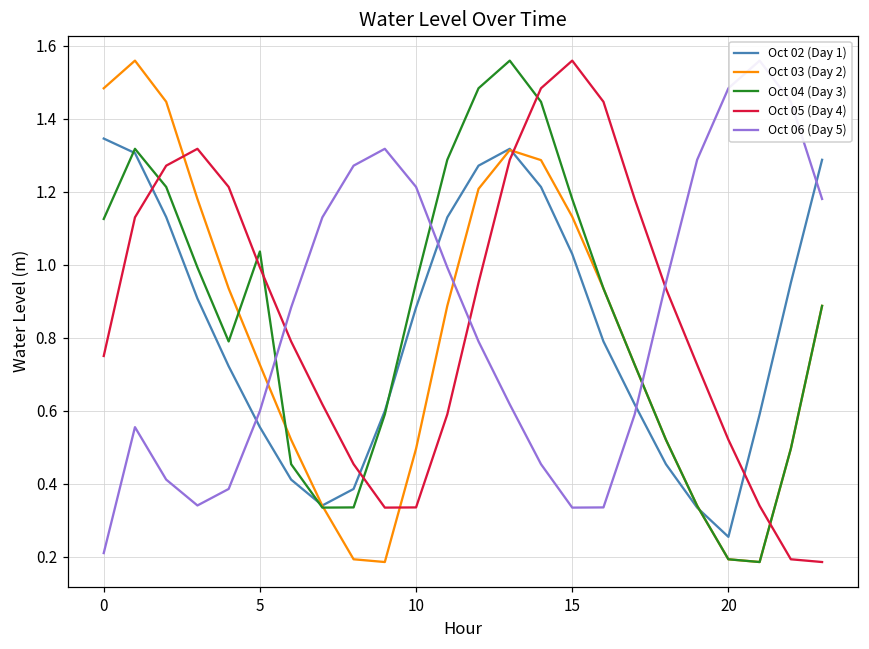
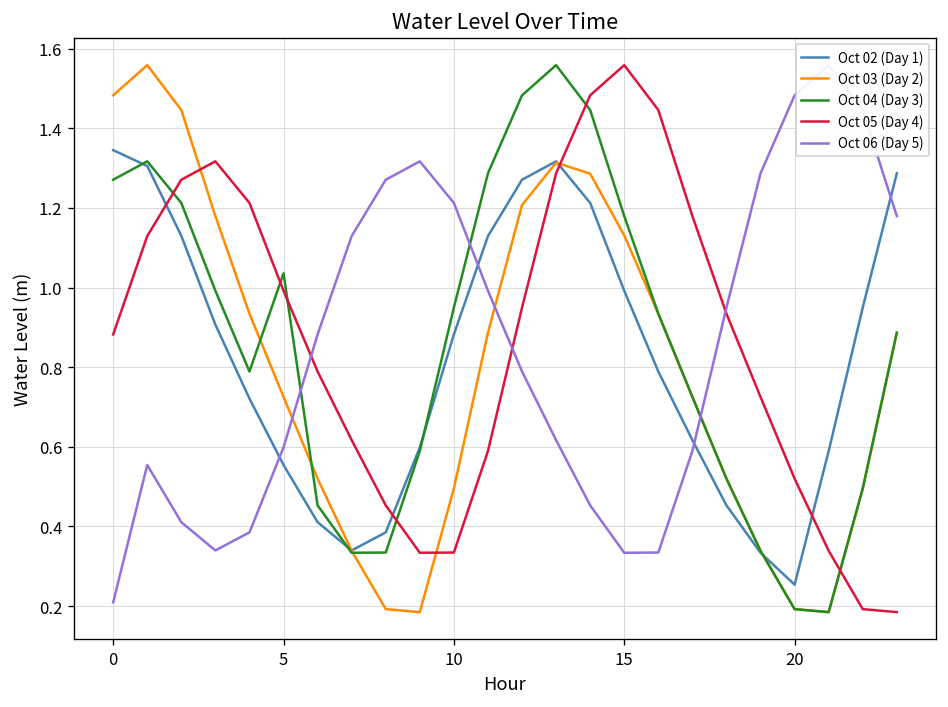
Oct 04 (Day 3), 0: 1.12 -> 1.27
Oct 05 (Day 4), 0: 0.75 -> 0.88
Oct 02 (Day 1), 15: 1.03 -> 0.99
